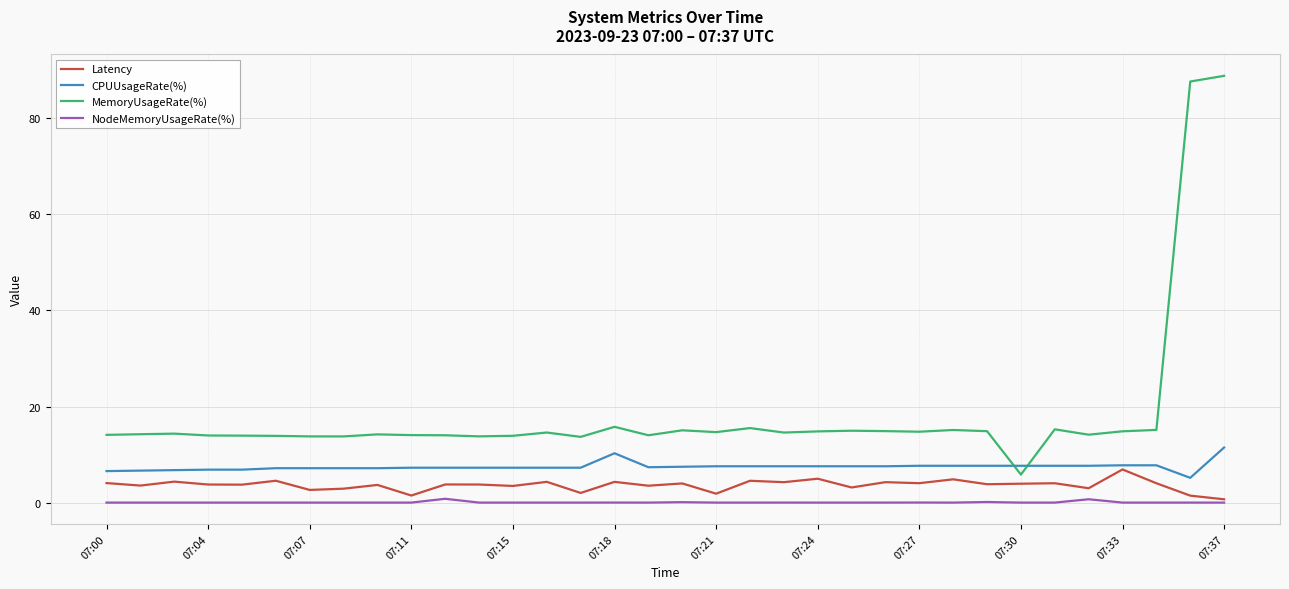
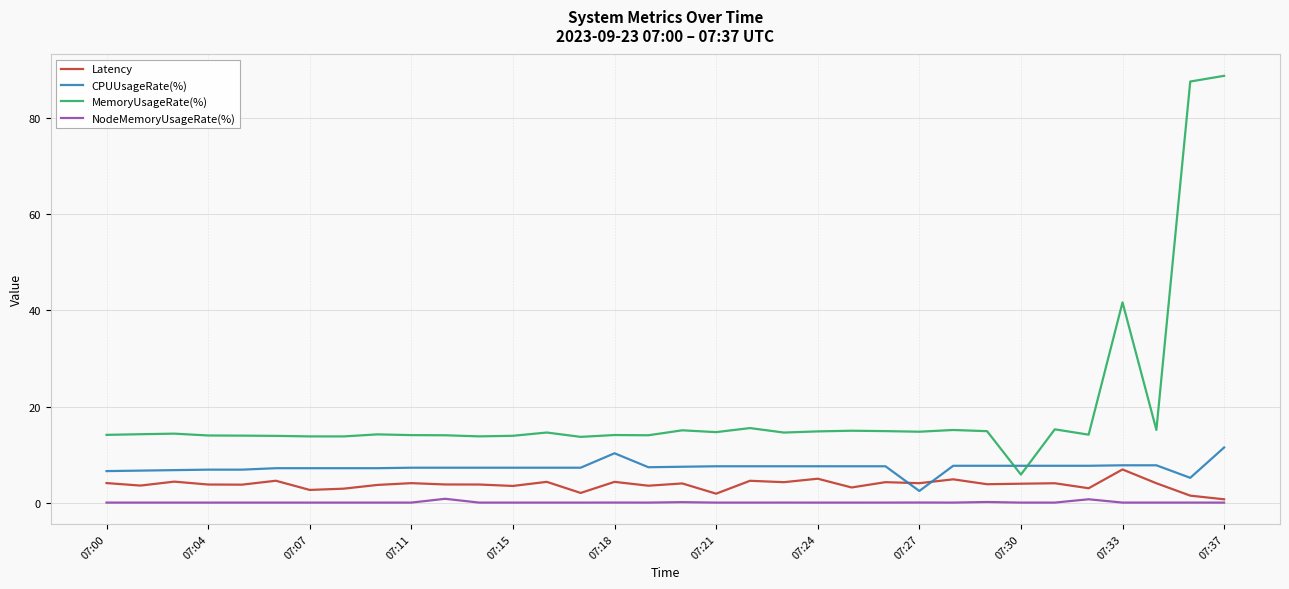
Latency, 07:11: 1 -> 4
MemoryUsageRate(%), 07:18: 16 -> 14
CPUUsageRate(%), 07:27: 8 -> 2
MemoryUsageRate(%), 07:33: 15 -> 42
